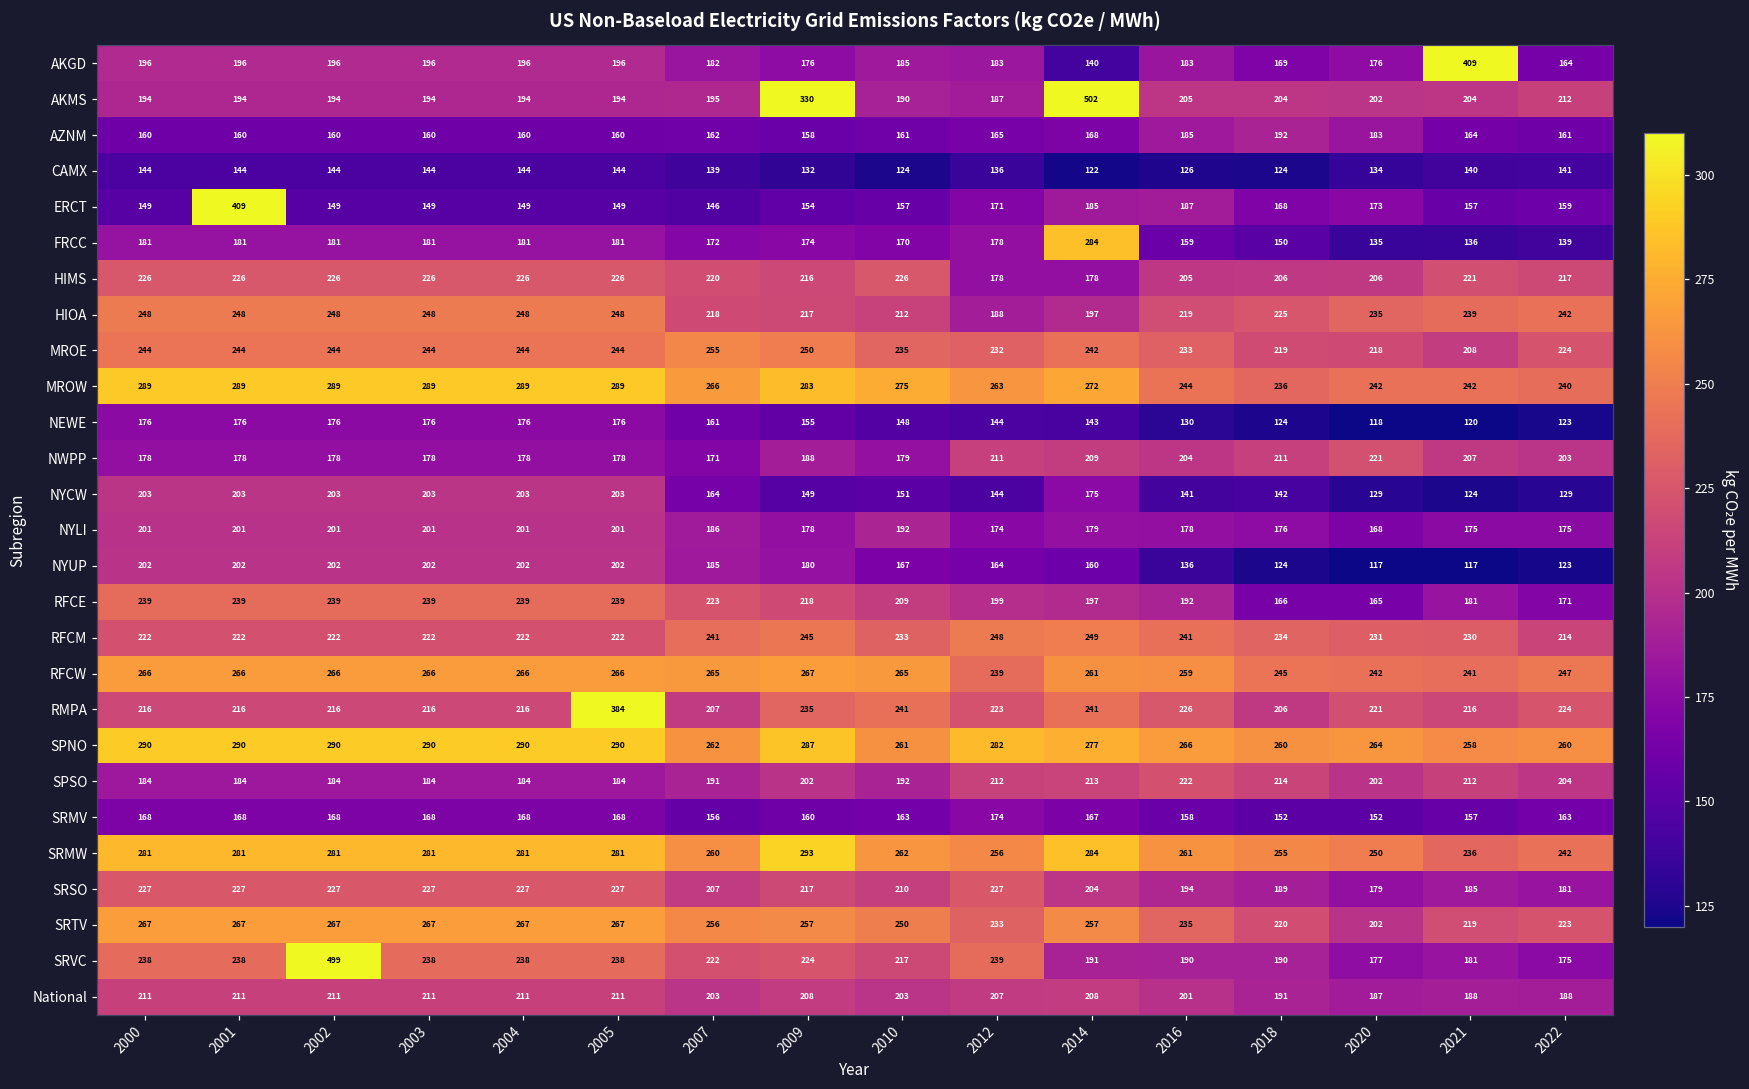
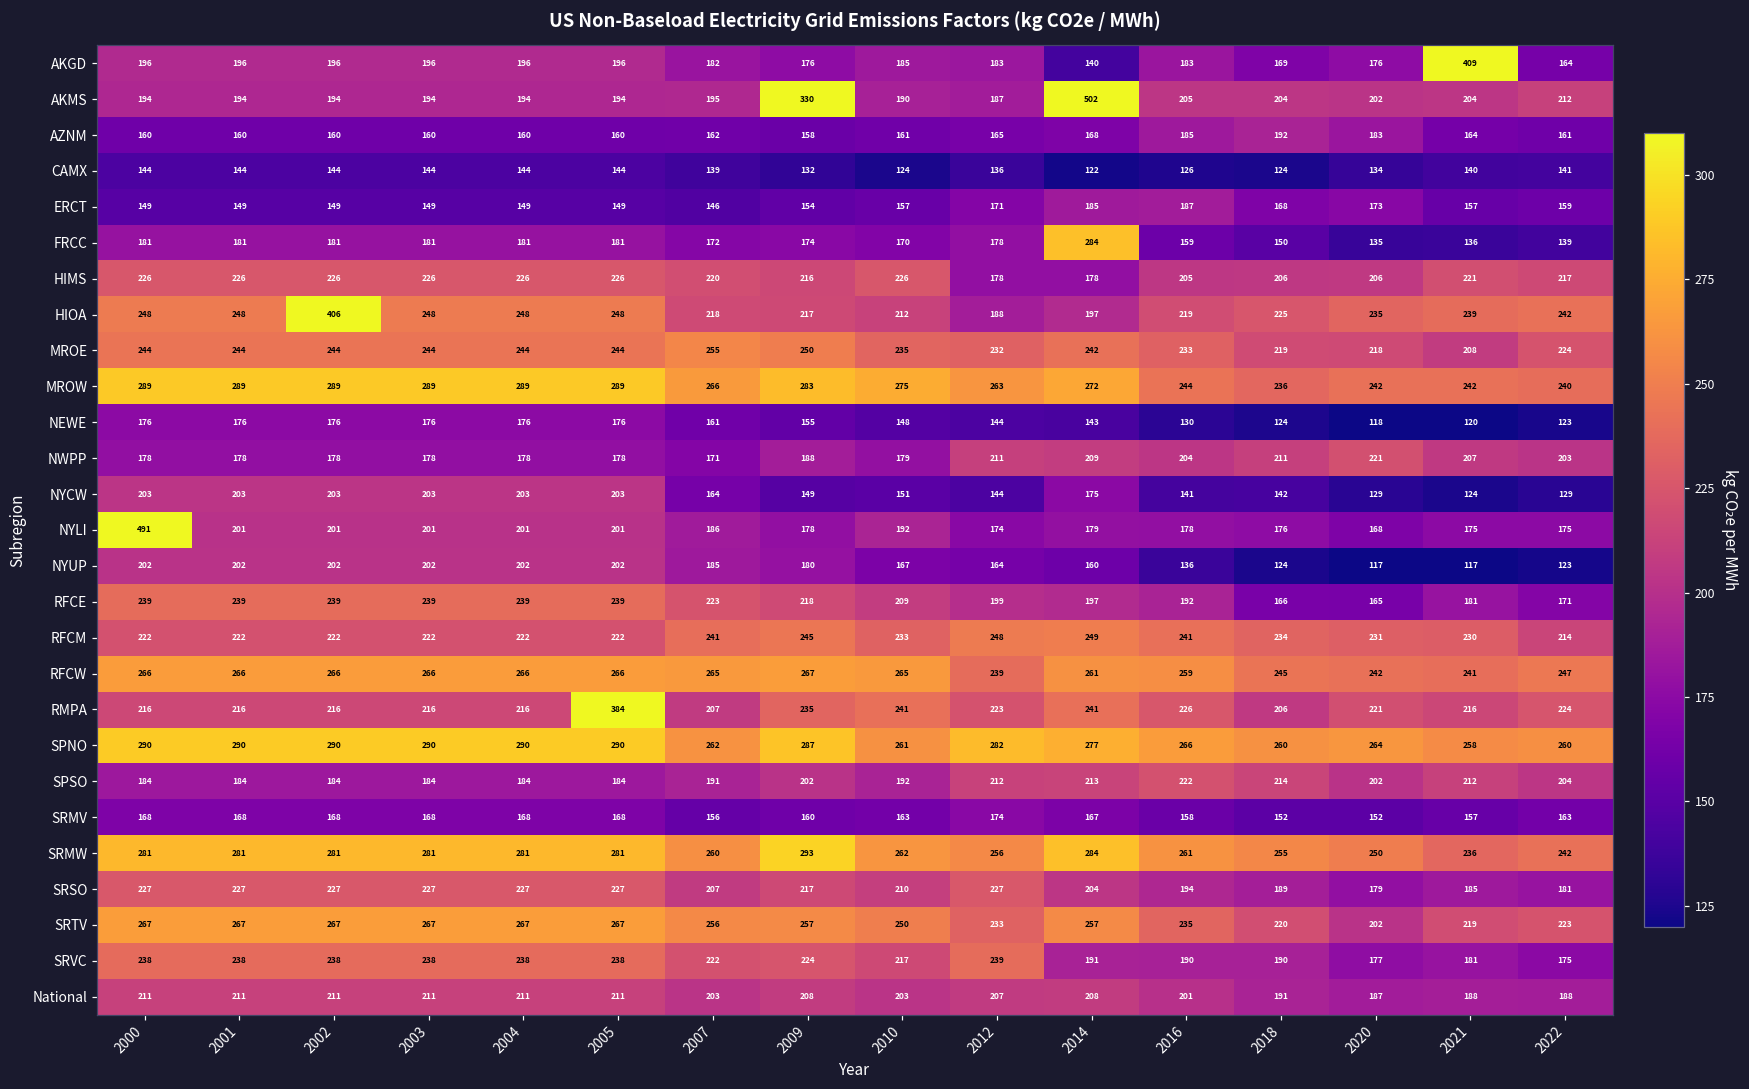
ERCT, 2001: 409 -> 149
HIOA, 2002: 248 -> 406
NYLI, 2000: 201 -> 491
SRVC, 2002: 499 -> 238
